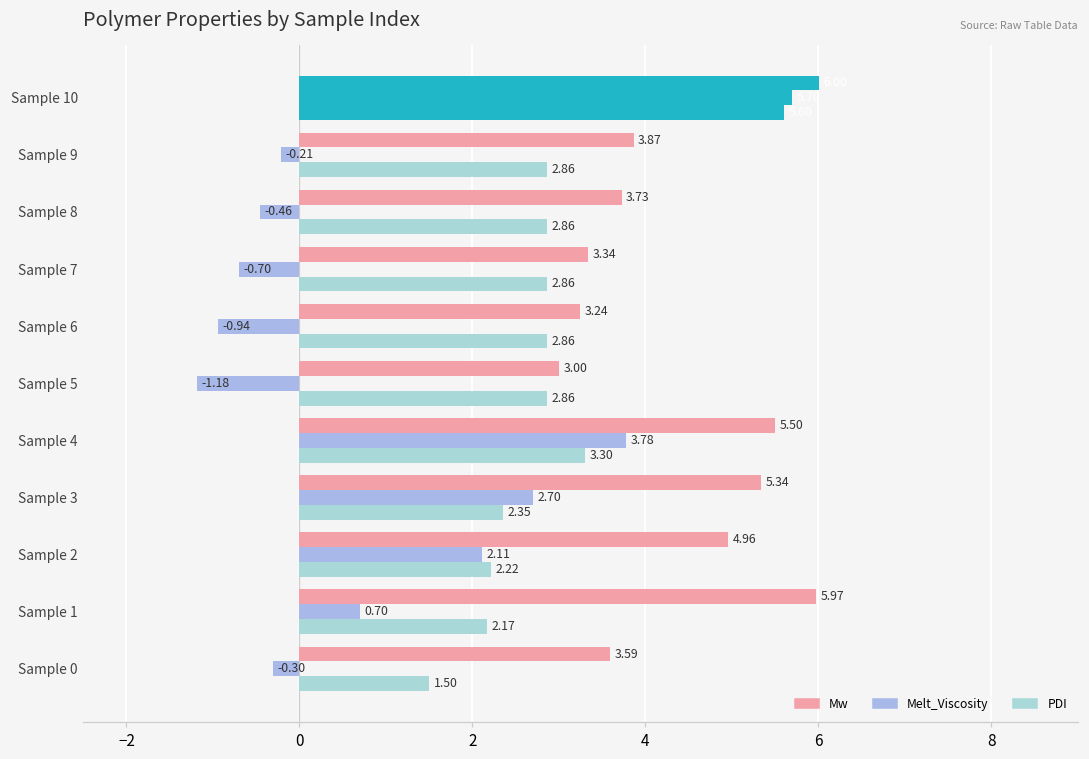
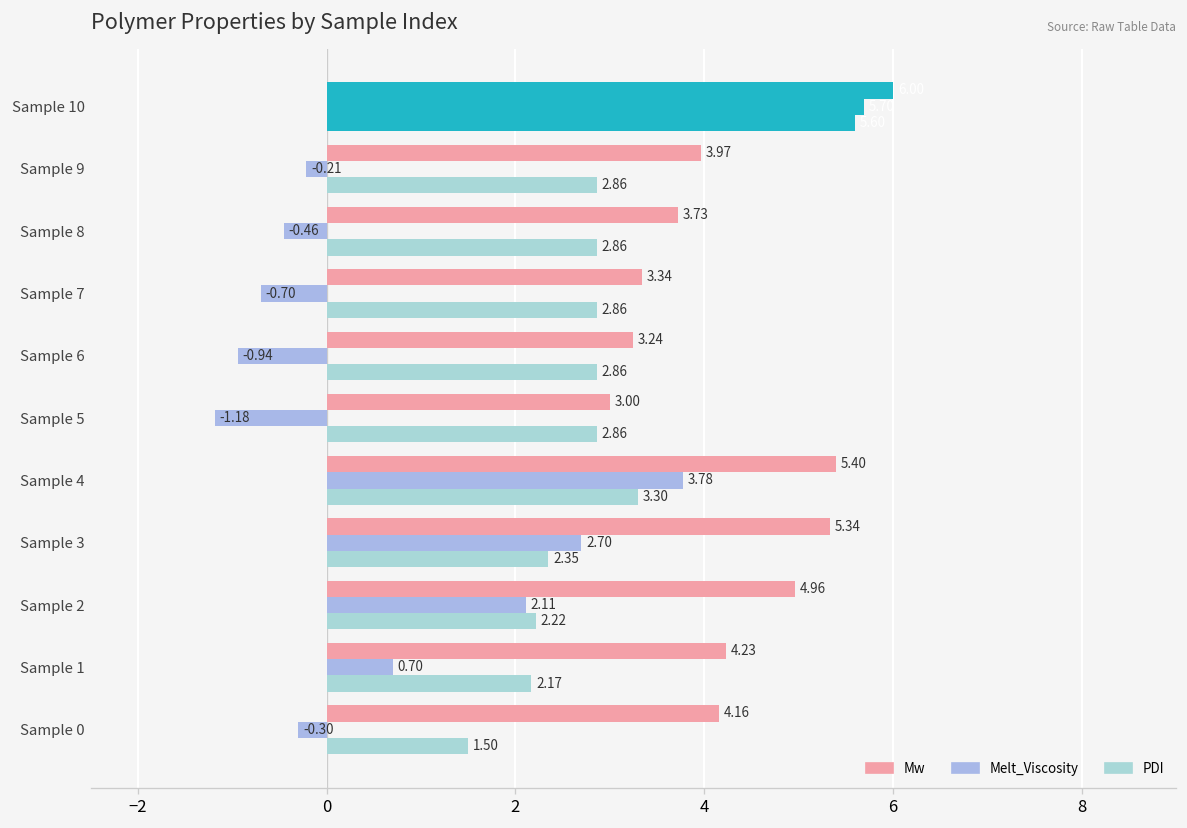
Mw, Sample 9: 3.87 -> 3.97
Mw, Sample 4: 5.50 -> 5.40
Mw, Sample 1: 5.97 -> 4.23
Mw, Sample 0: 3.59 -> 4.16
